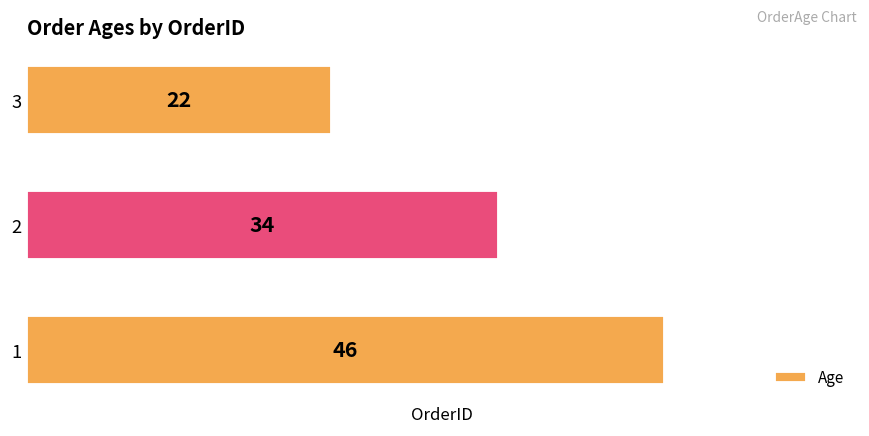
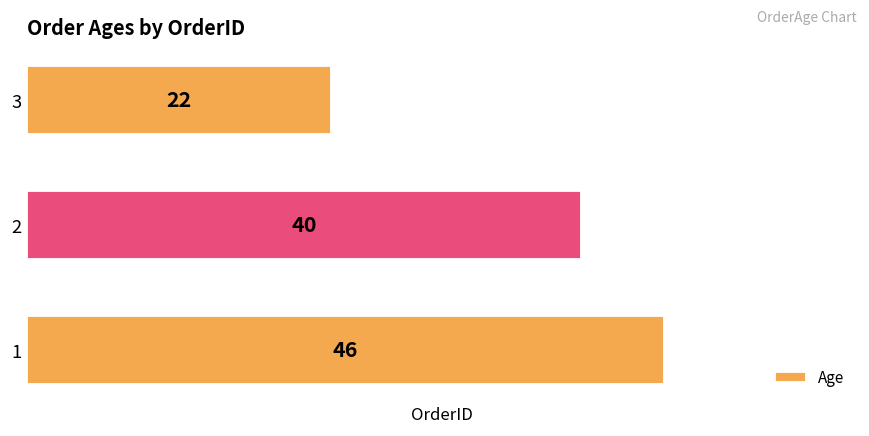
2: 34 -> 40
